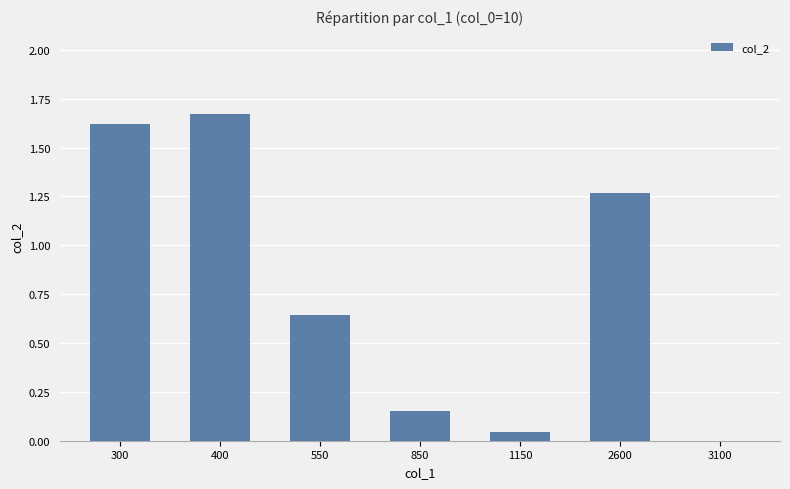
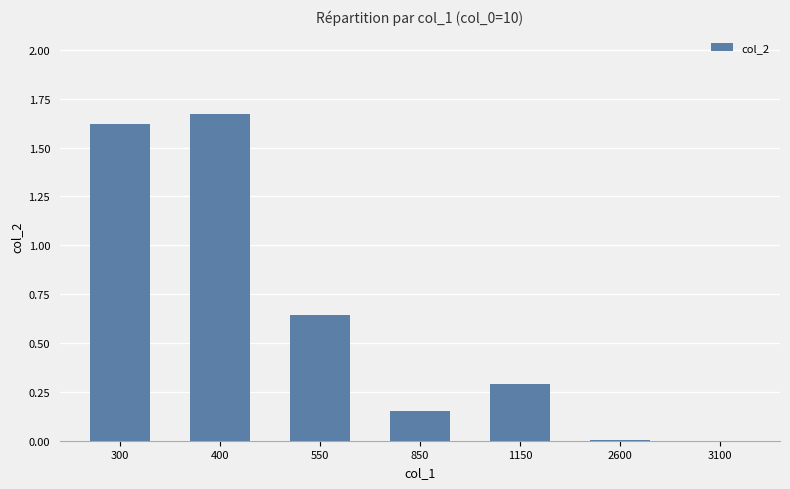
1150: 0.05 -> 0.29
2600: 1.27 -> 0.00
